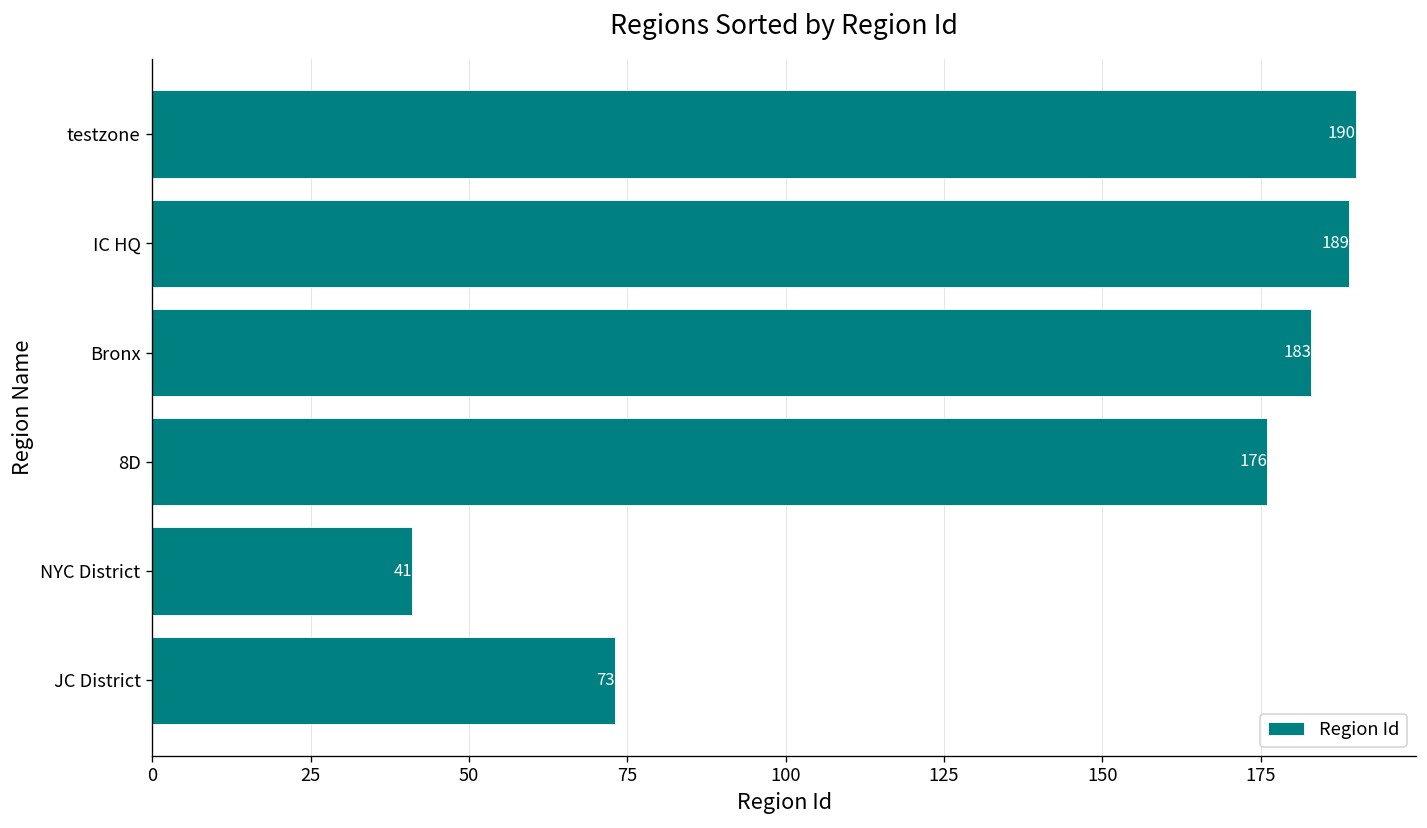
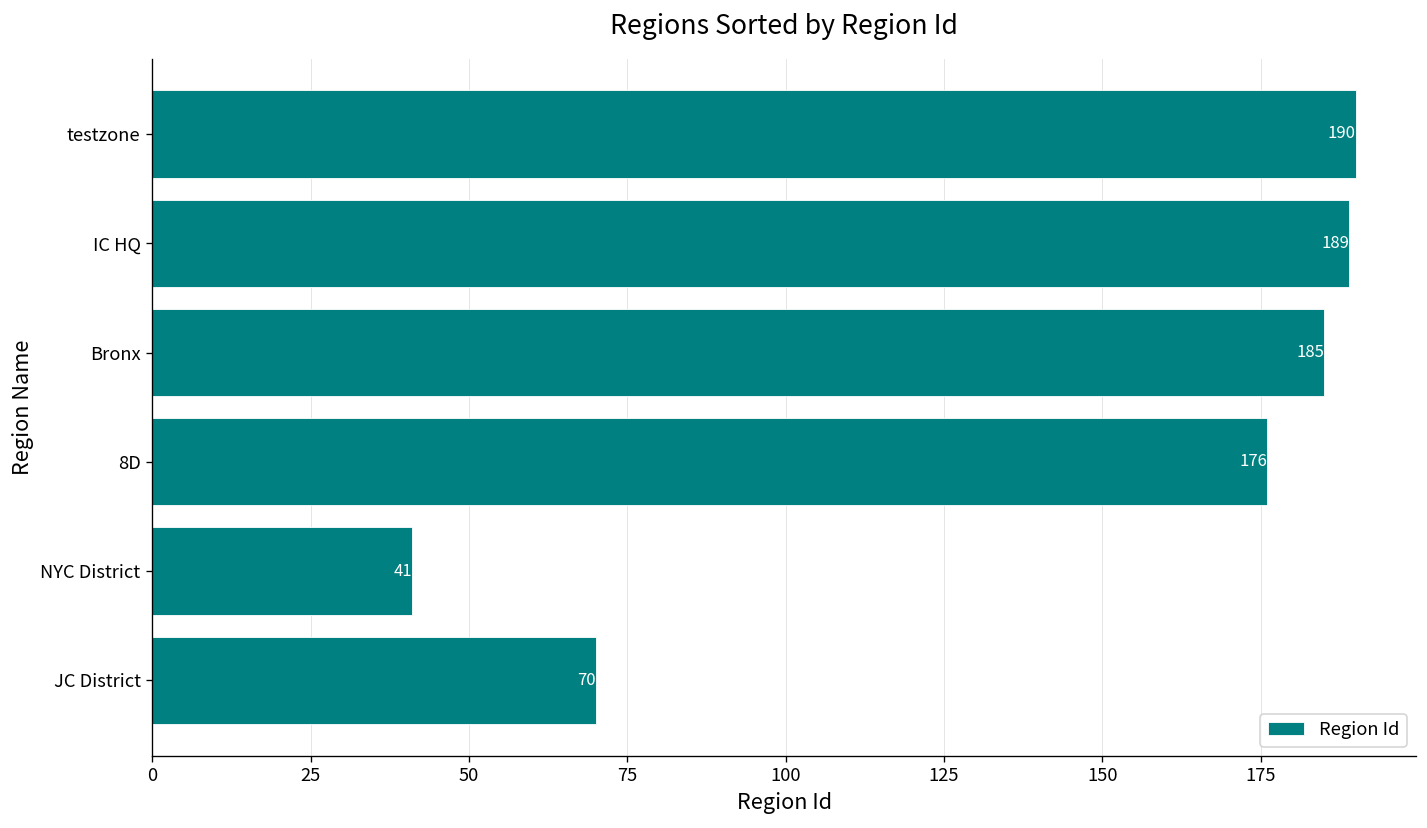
Bronx: 183 -> 185
JC District: 73 -> 70
